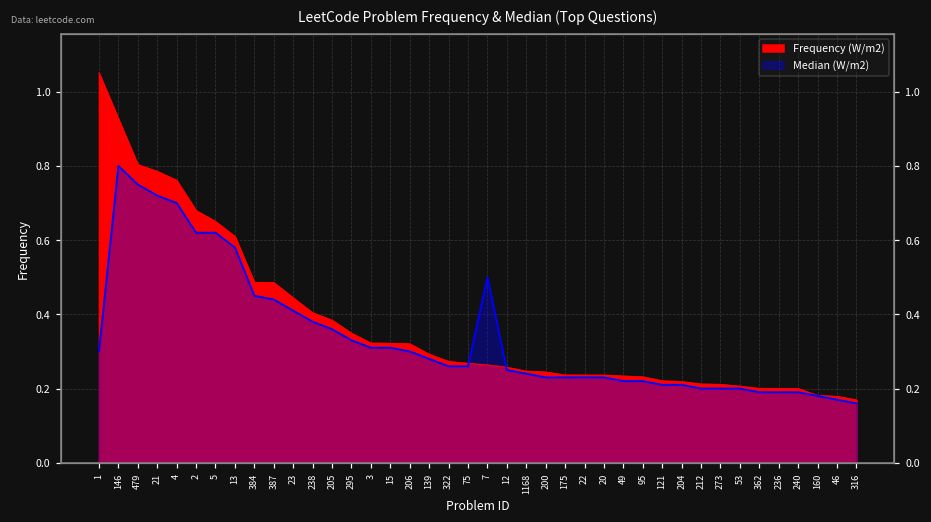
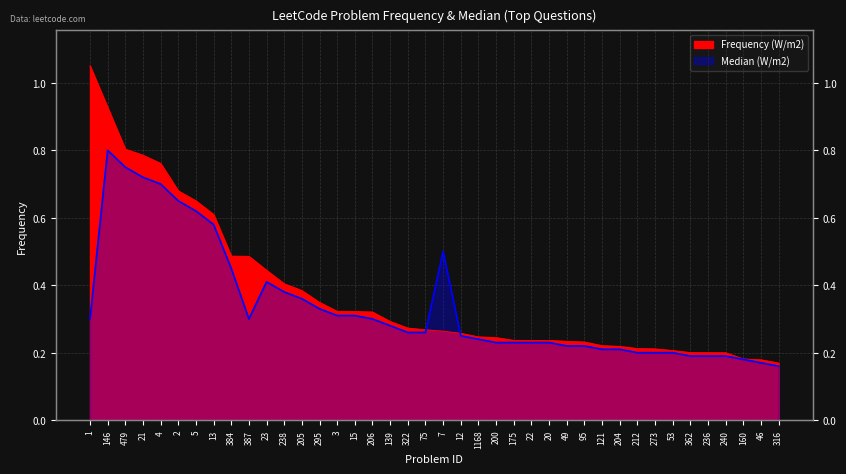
Median (W/m2), 2: 0.62 -> 0.65
Median (W/m2), 387: 0.44 -> 0.30
